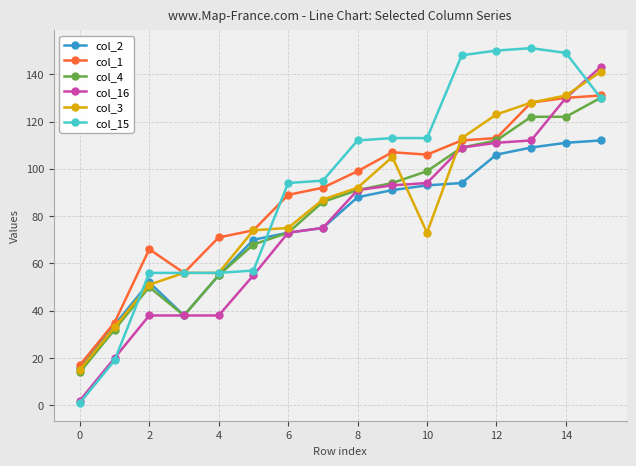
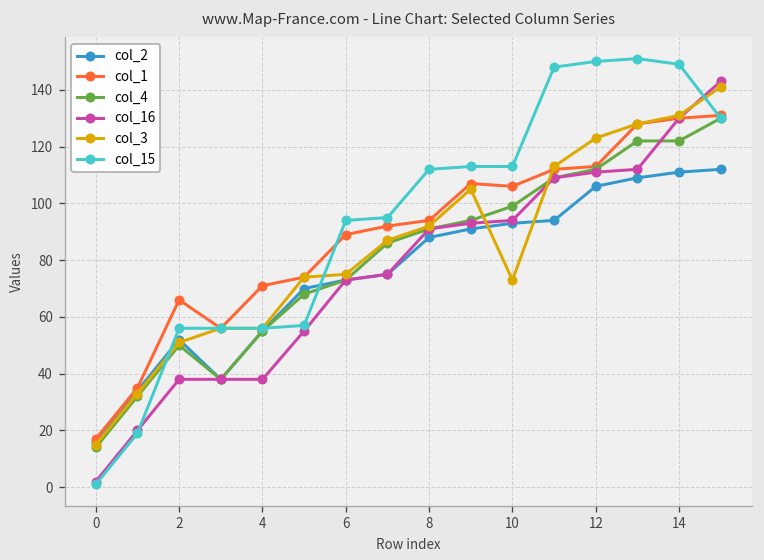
col_1, 8: 99 -> 94
